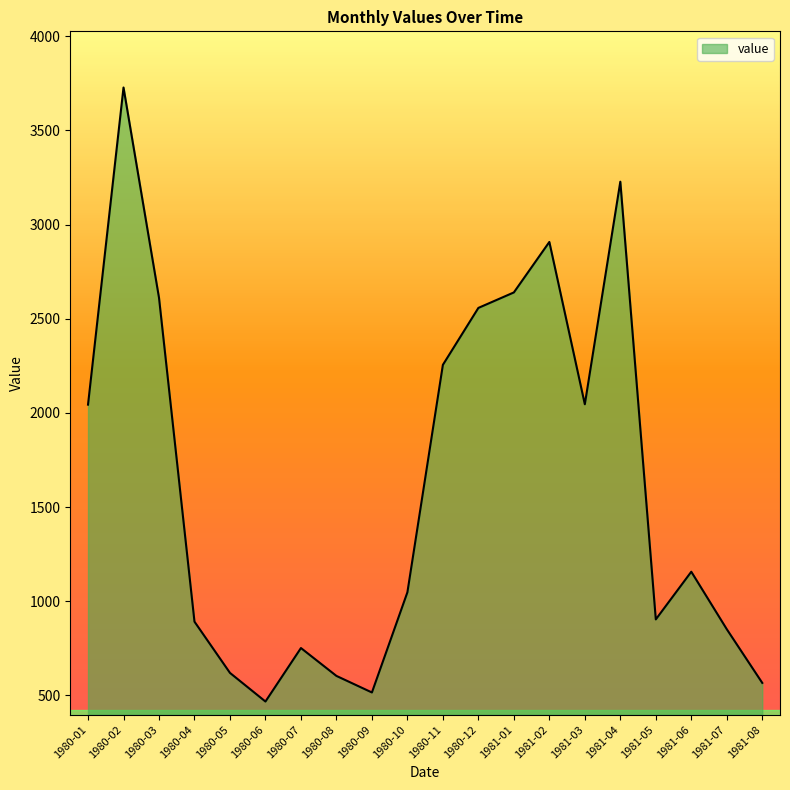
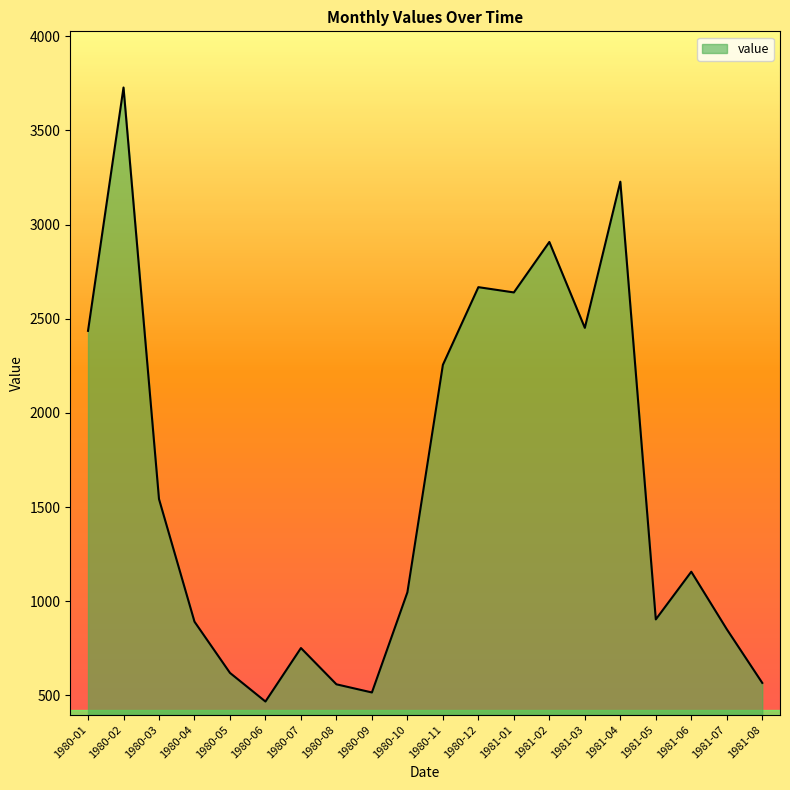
1980-01: 2040 -> 2440
1980-03: 2610 -> 1540
1980-08: 600 -> 560
1980-12: 2560 -> 2670
1981-03: 2050 -> 2450
